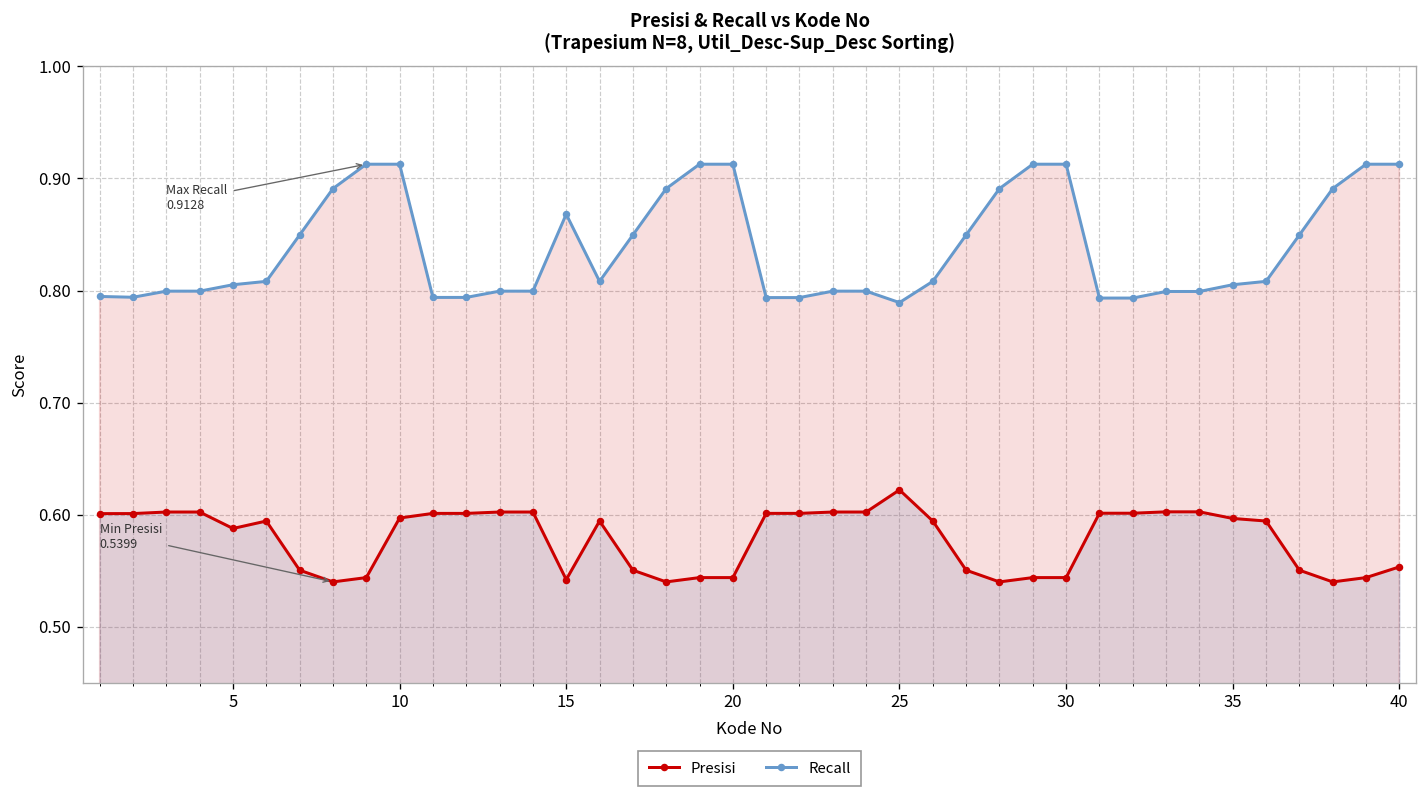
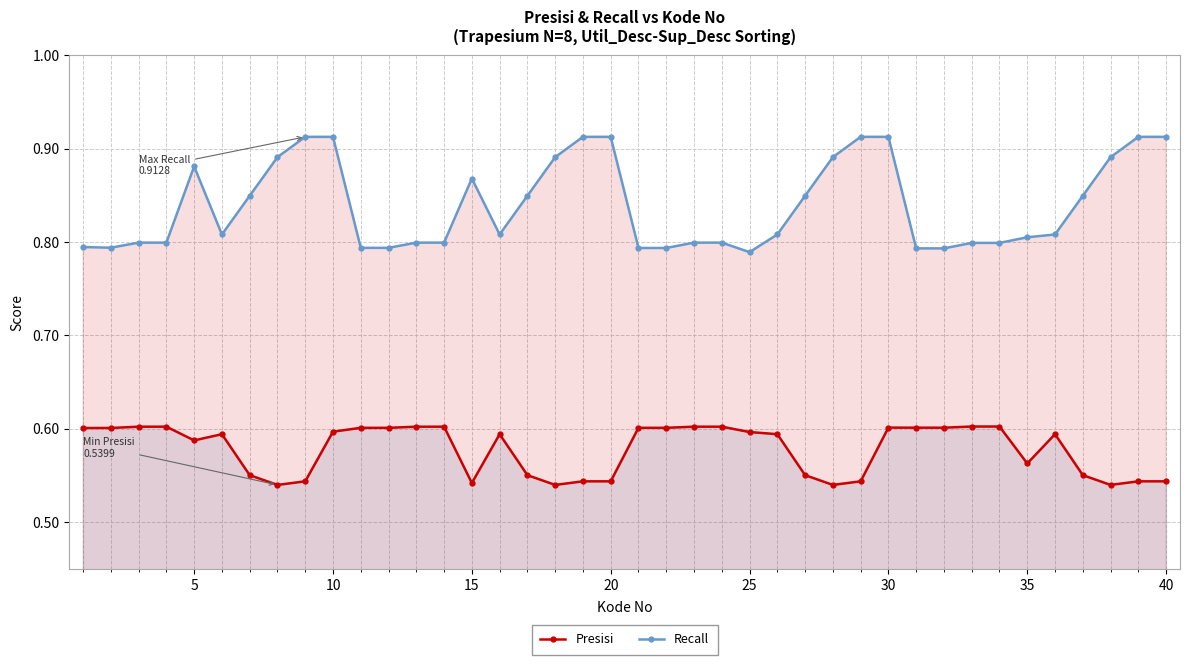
Recall, 5: 0.81 -> 0.88
Presisi, 25: 0.62 -> 0.60
Presisi, 30: 0.54 -> 0.60
Presisi, 35: 0.60 -> 0.56
Presisi, 40: 0.55 -> 0.54
